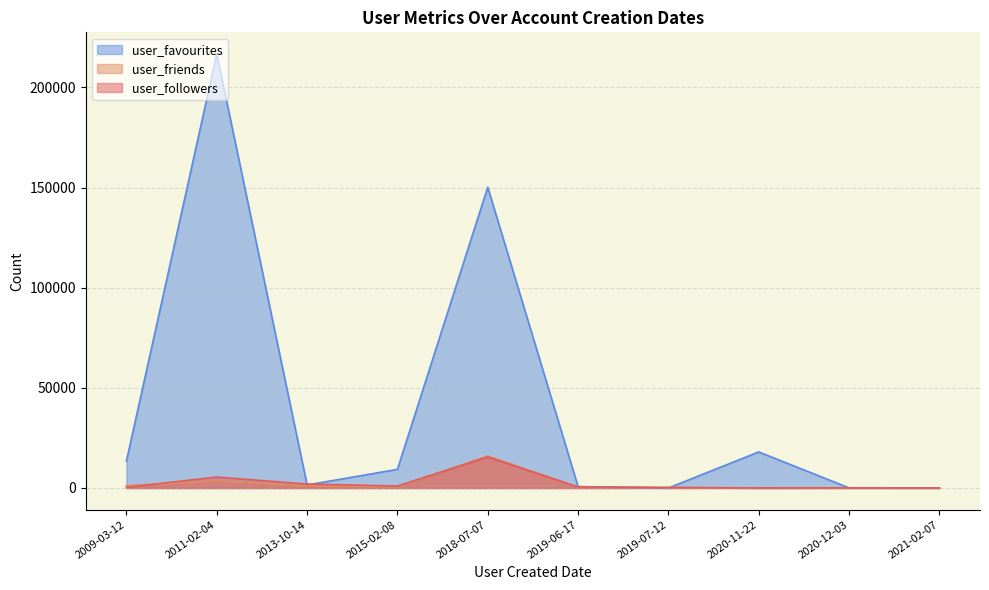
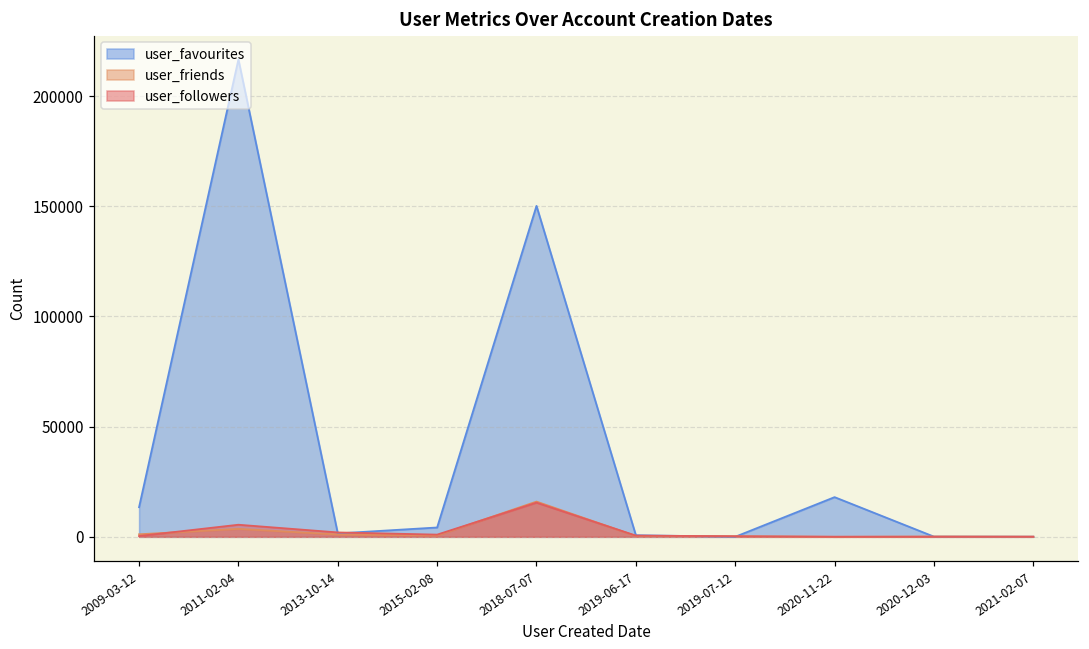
user_favourites, 2015-02-08: 9000 -> 4000
